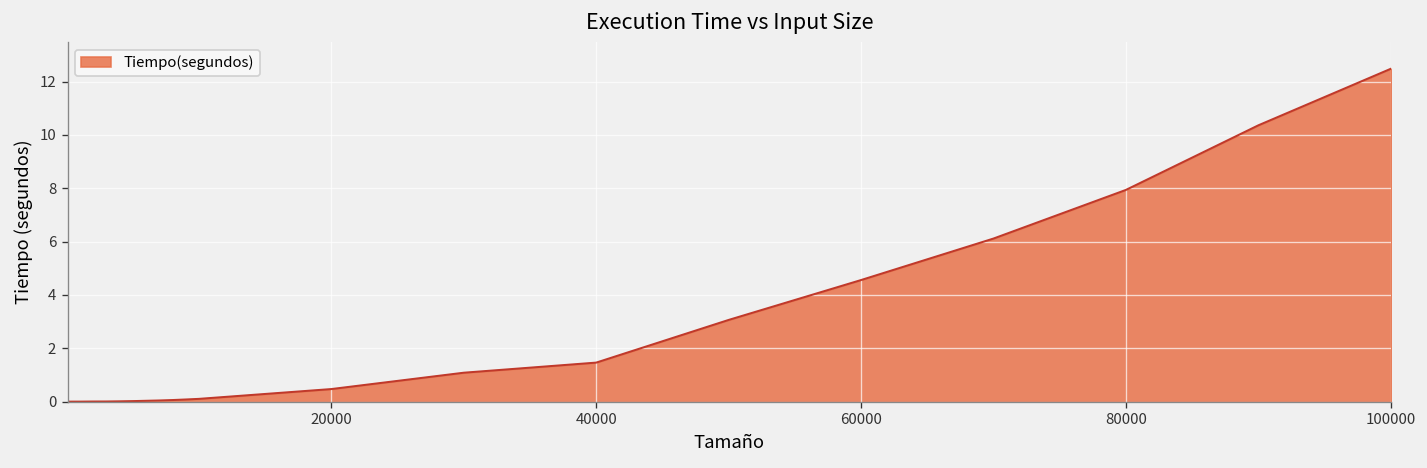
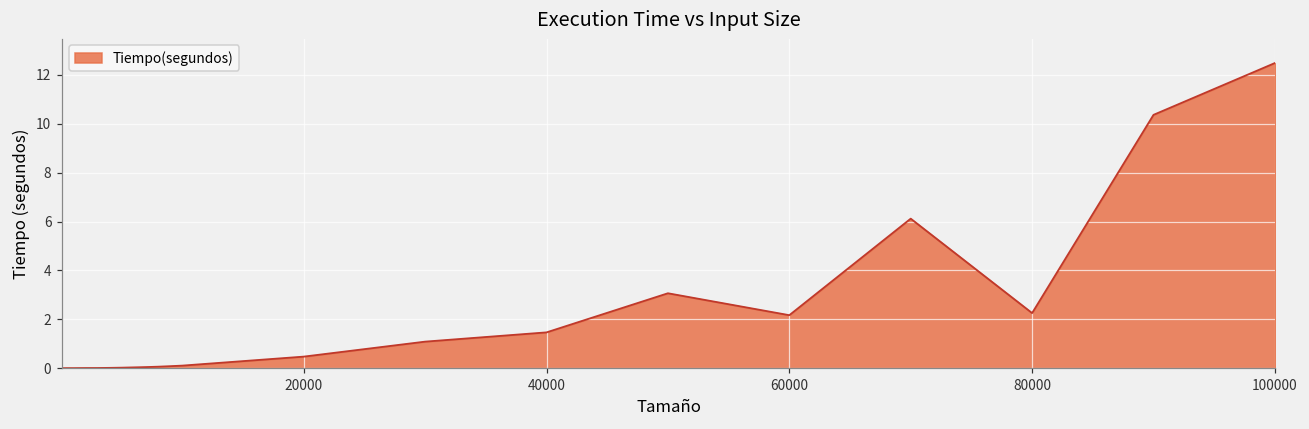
60000: 4.6 -> 2.2
80000: 7.9 -> 2.3
